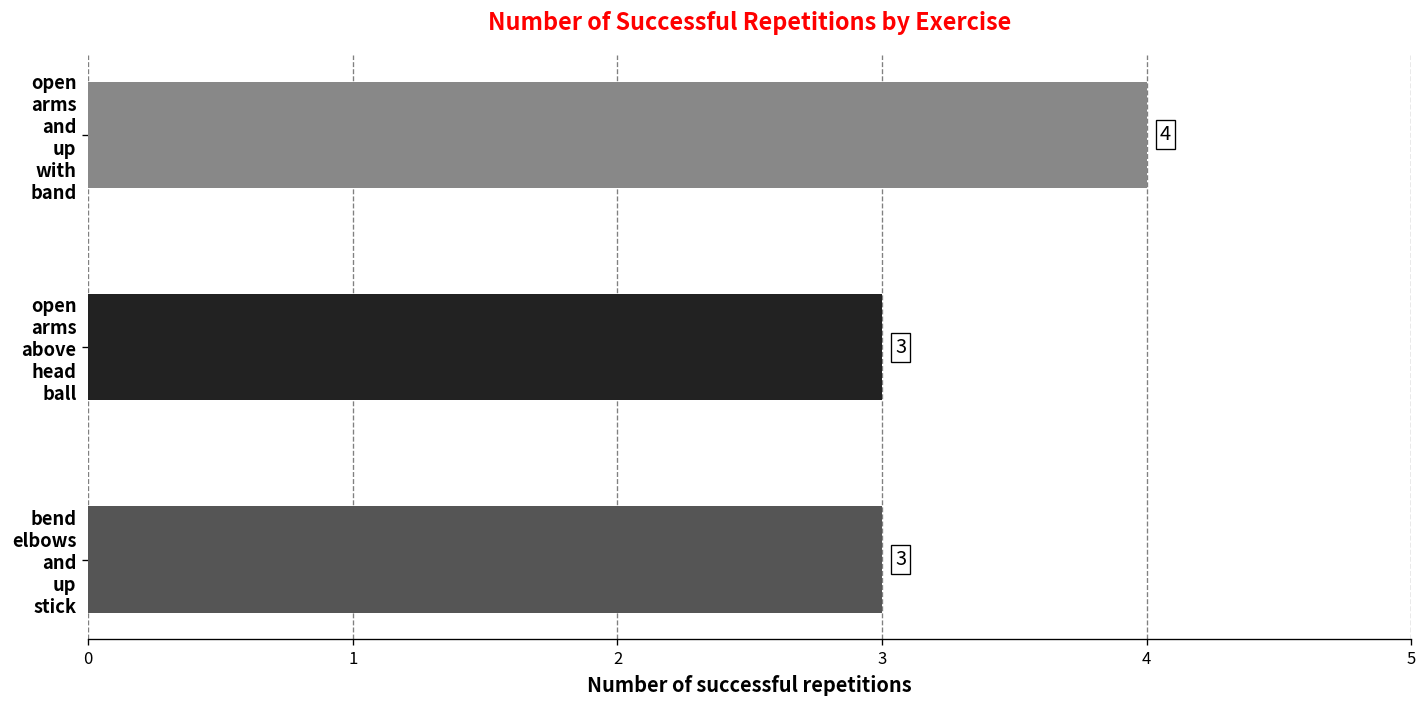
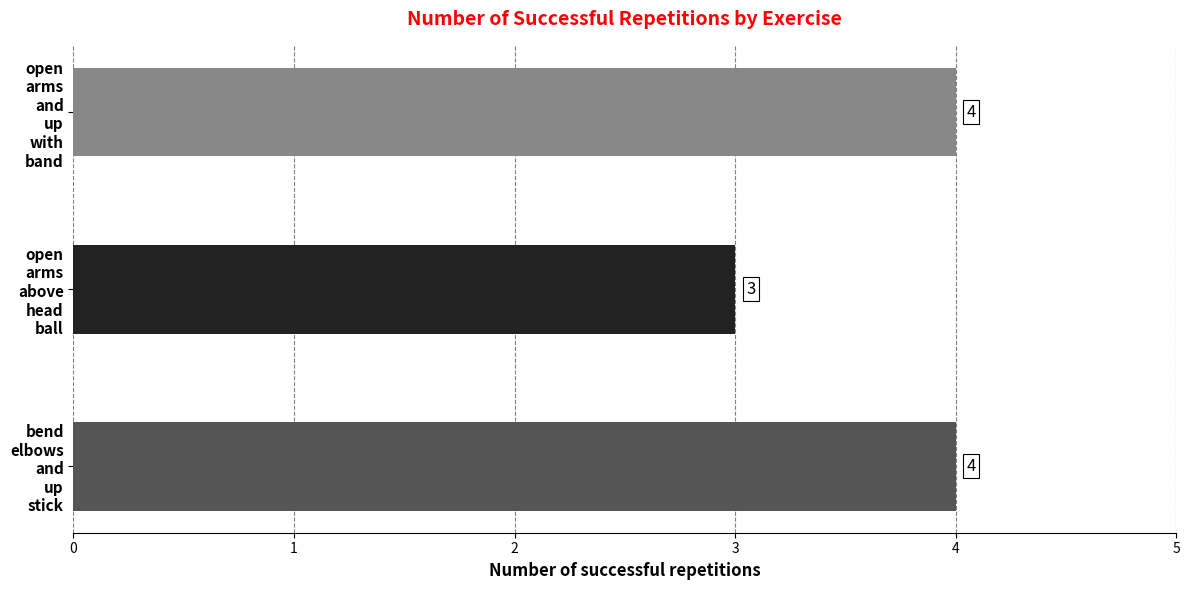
bend elbows and up stick: 3 -> 4
